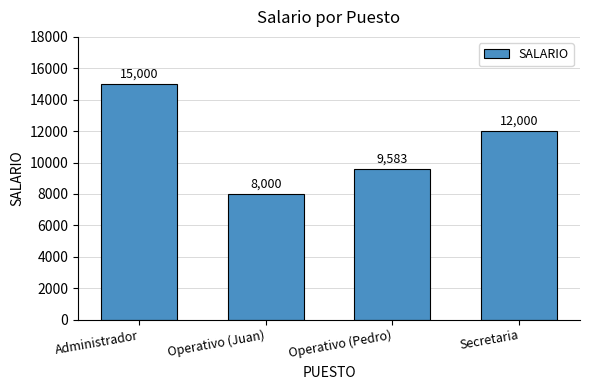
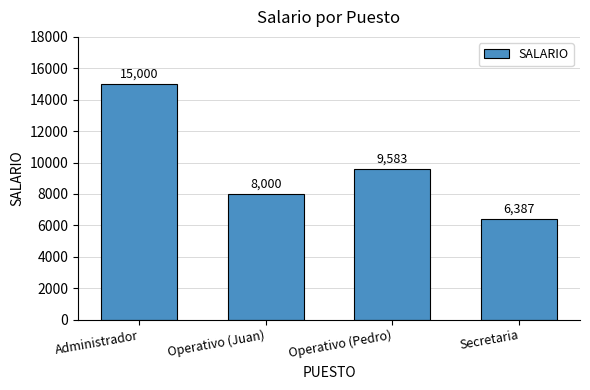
Secretaria: 12,000 -> 6,387
